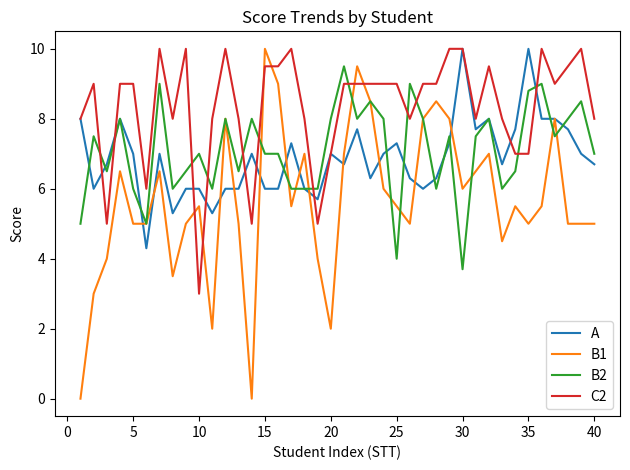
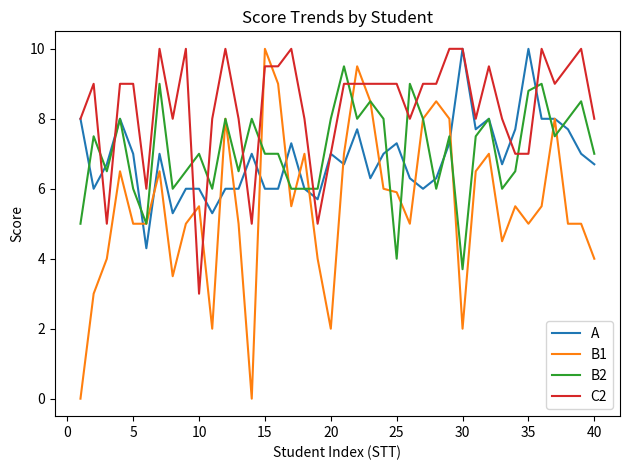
B1, 25: 5.5 -> 5.9
B1, 30: 6 -> 2
B1, 40: 5 -> 4
